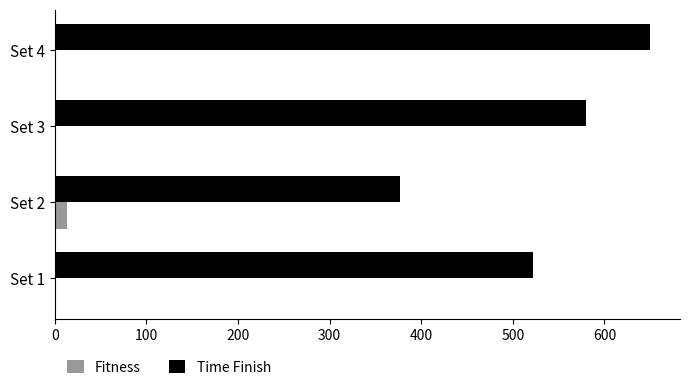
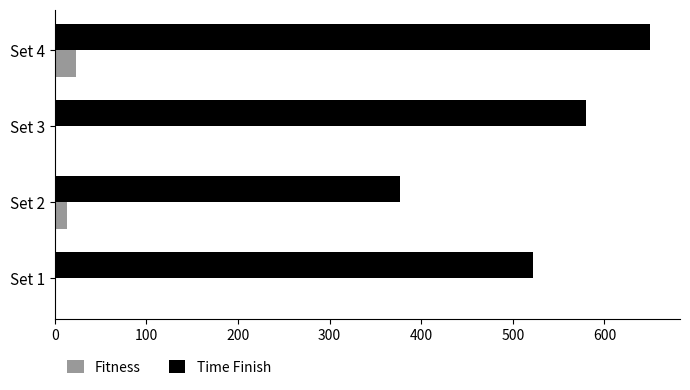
Fitness, Set 4: 0 -> 20
